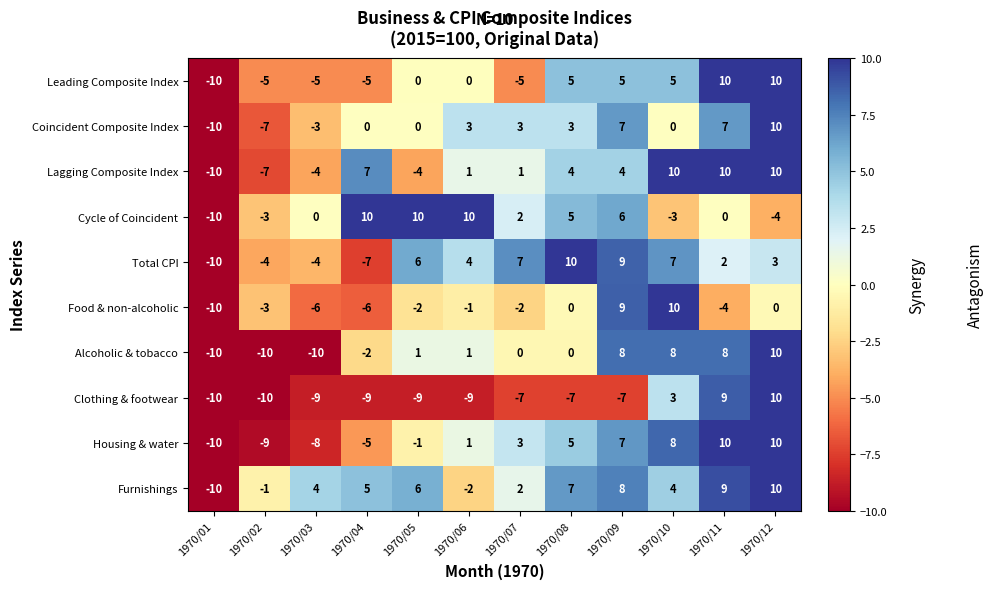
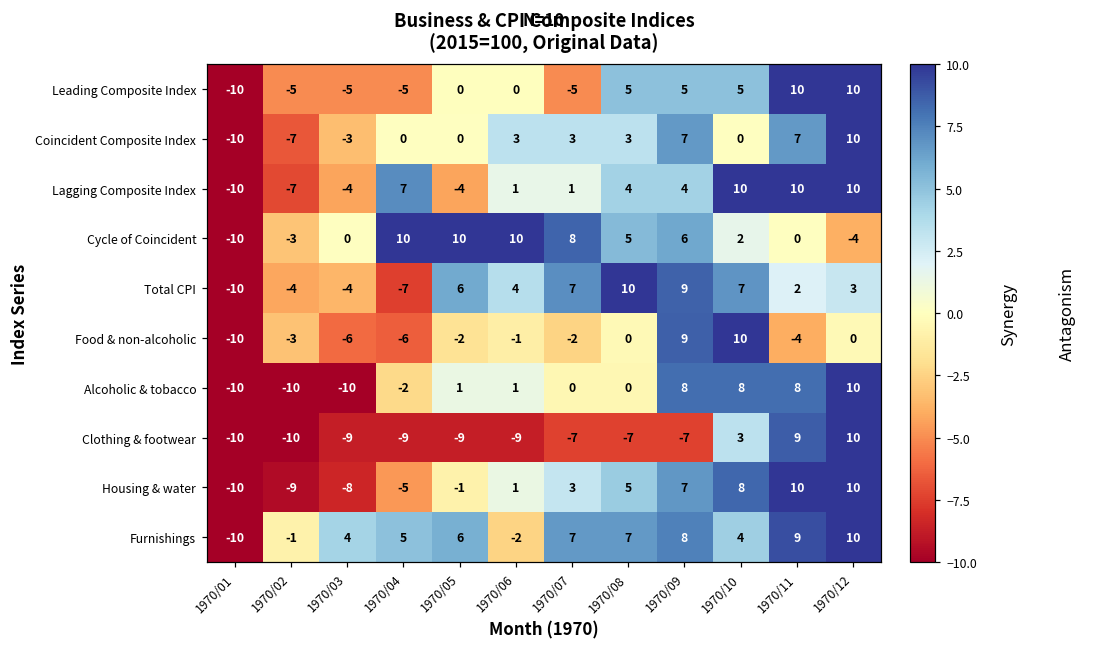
Cycle of Coincident, 1970/07: 2 -> 8
Cycle of Coincident, 1970/10: -3 -> 2
Furnishings, 1970/07: 2 -> 7
